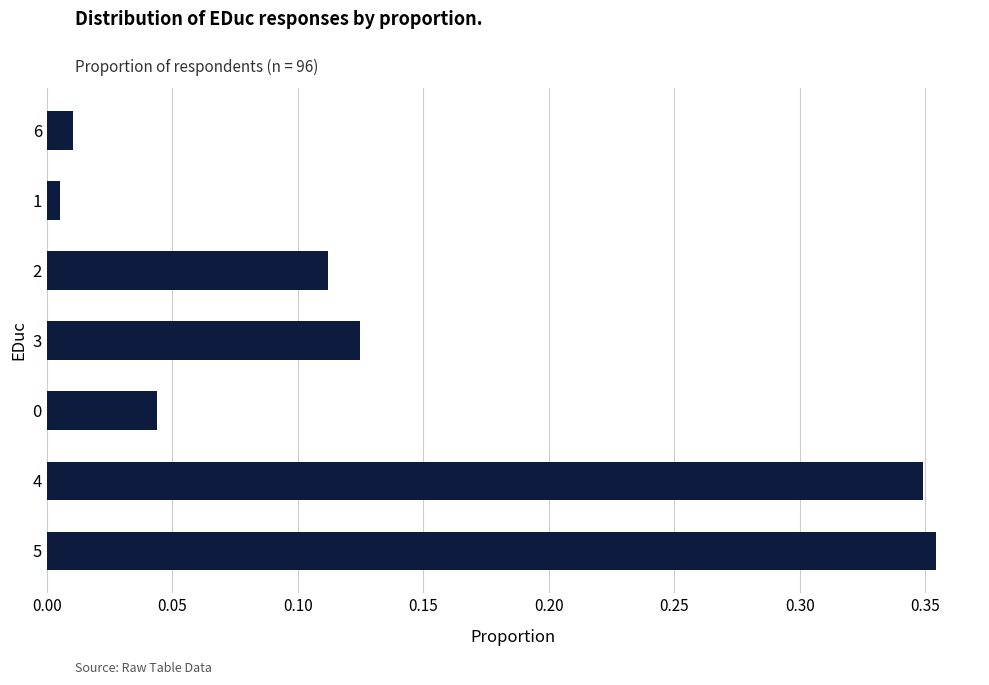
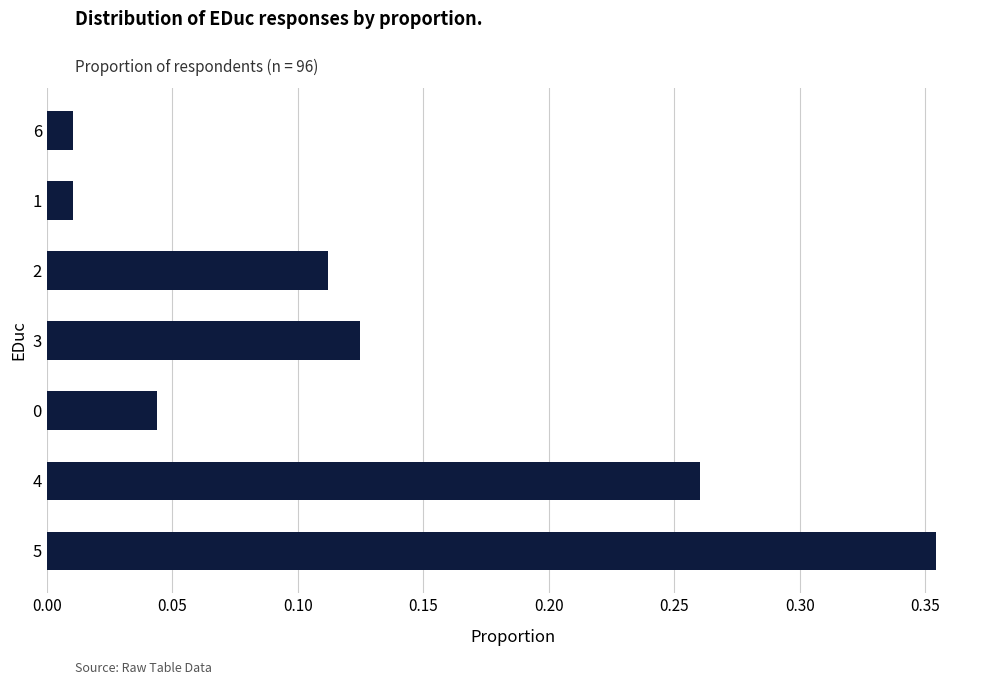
1: 0.005 -> 0.010
4: 0.349 -> 0.260
